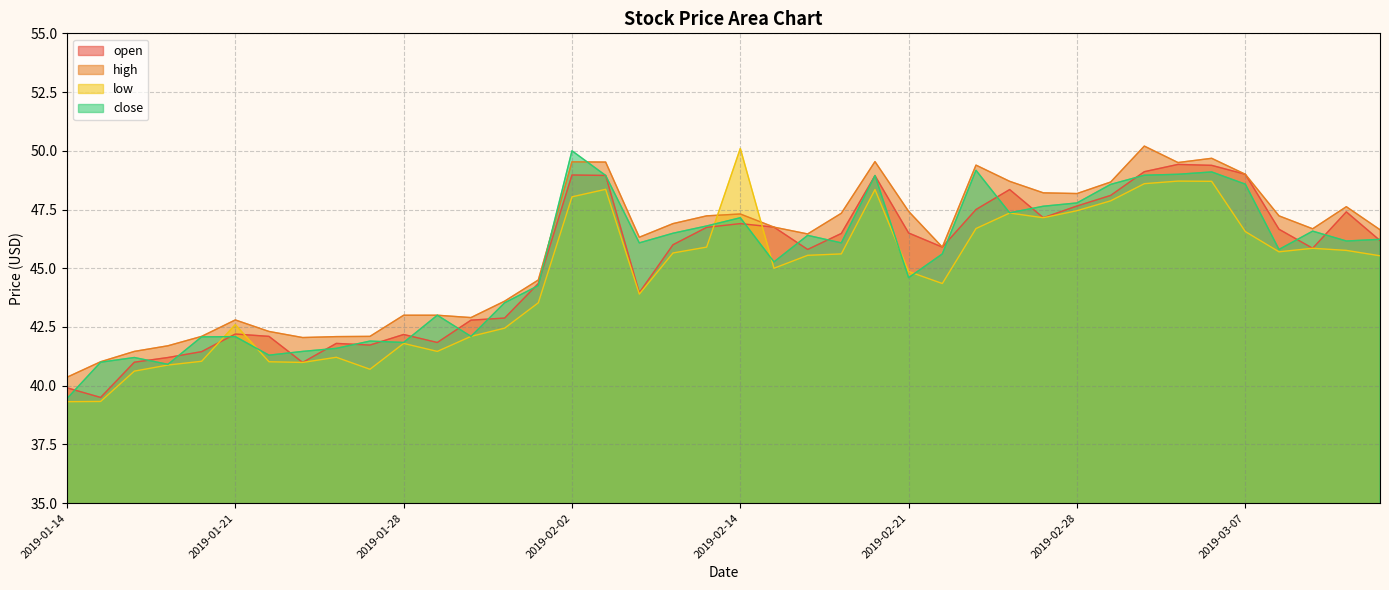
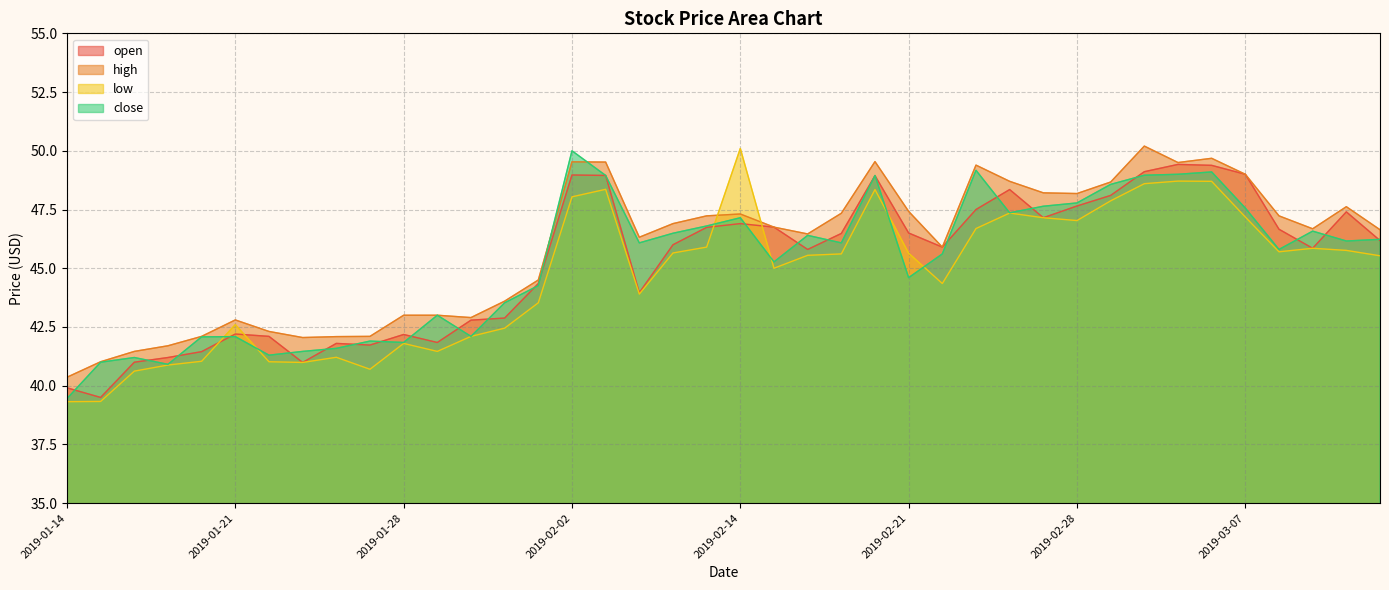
low, 2019-02-21: 44.9 -> 45.6
low, 2019-02-28: 47.5 -> 47.0
low, 2019-03-07: 46.6 -> 47.2
close, 2019-03-07: 48.6 -> 47.6
